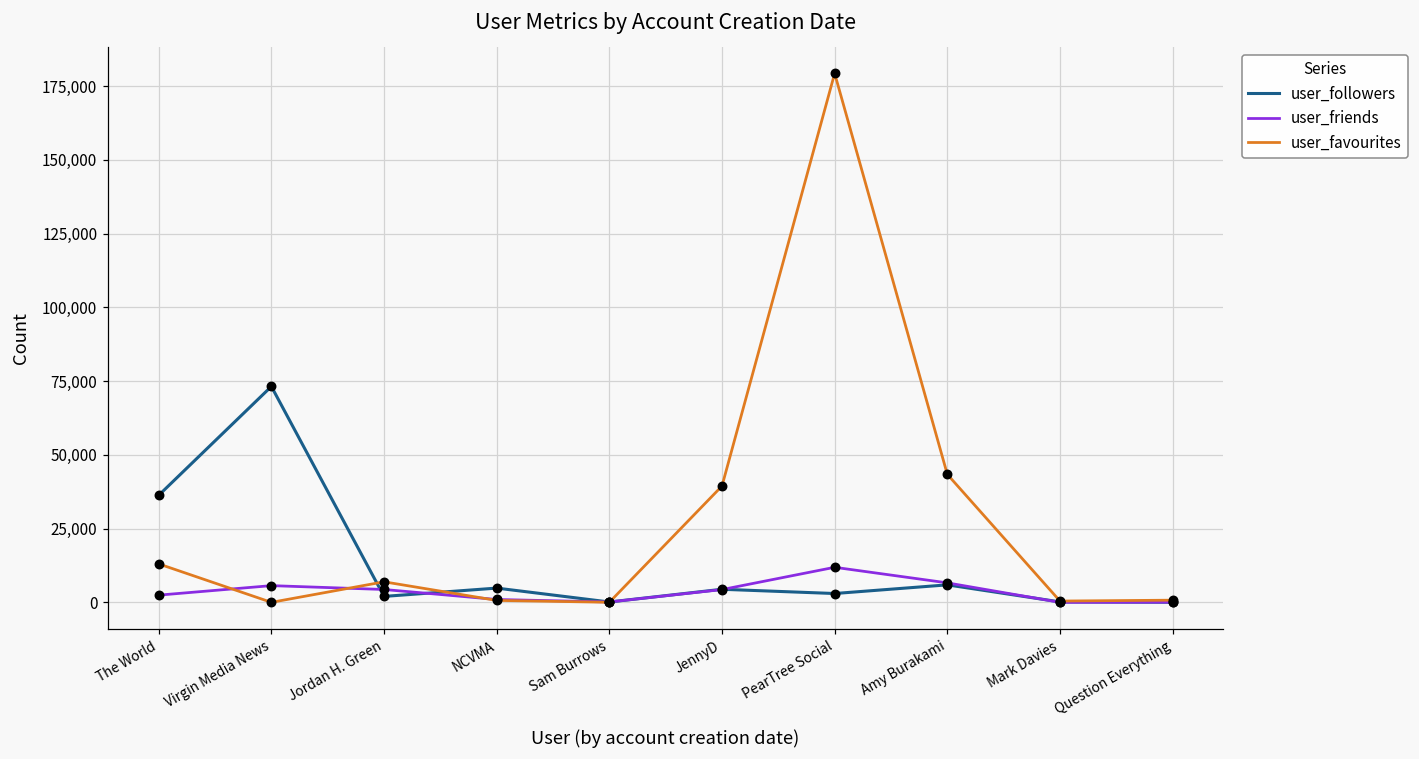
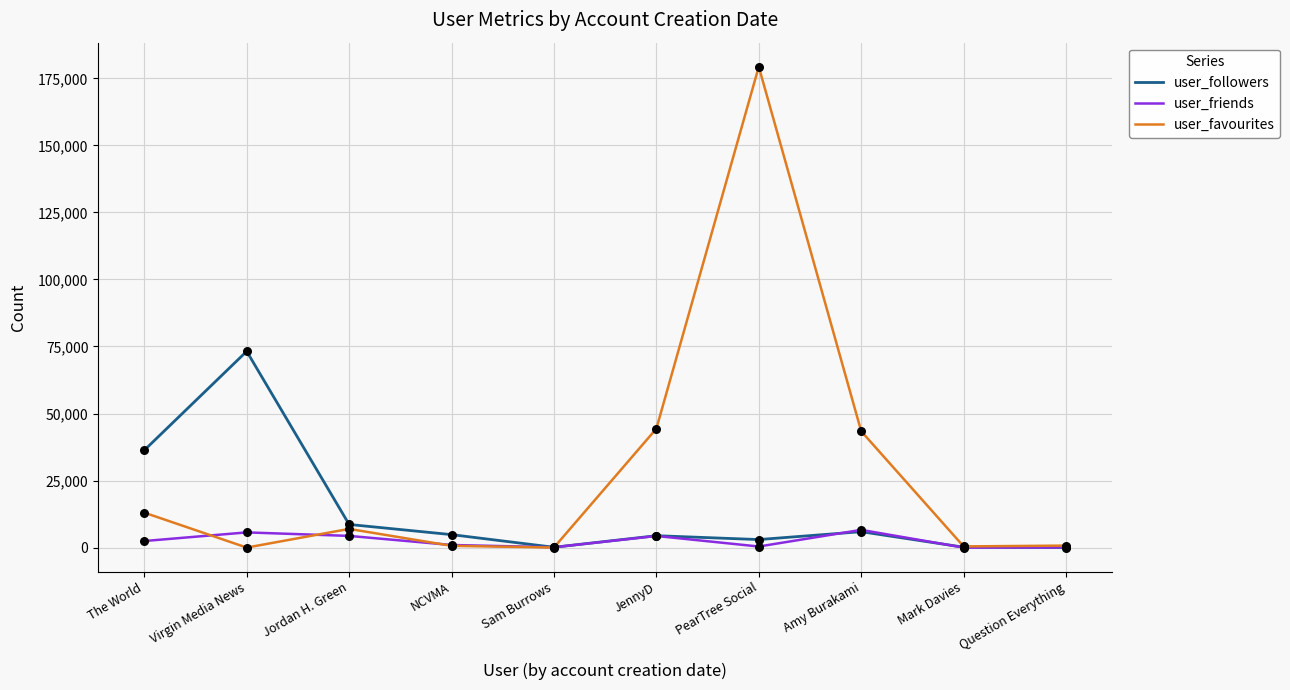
user_followers, Jordan H. Green: 2,000 -> 9,000
user_favourites, JennyD: 39,000 -> 44,000
user_friends, PearTree Social: 12,000 -> 0
